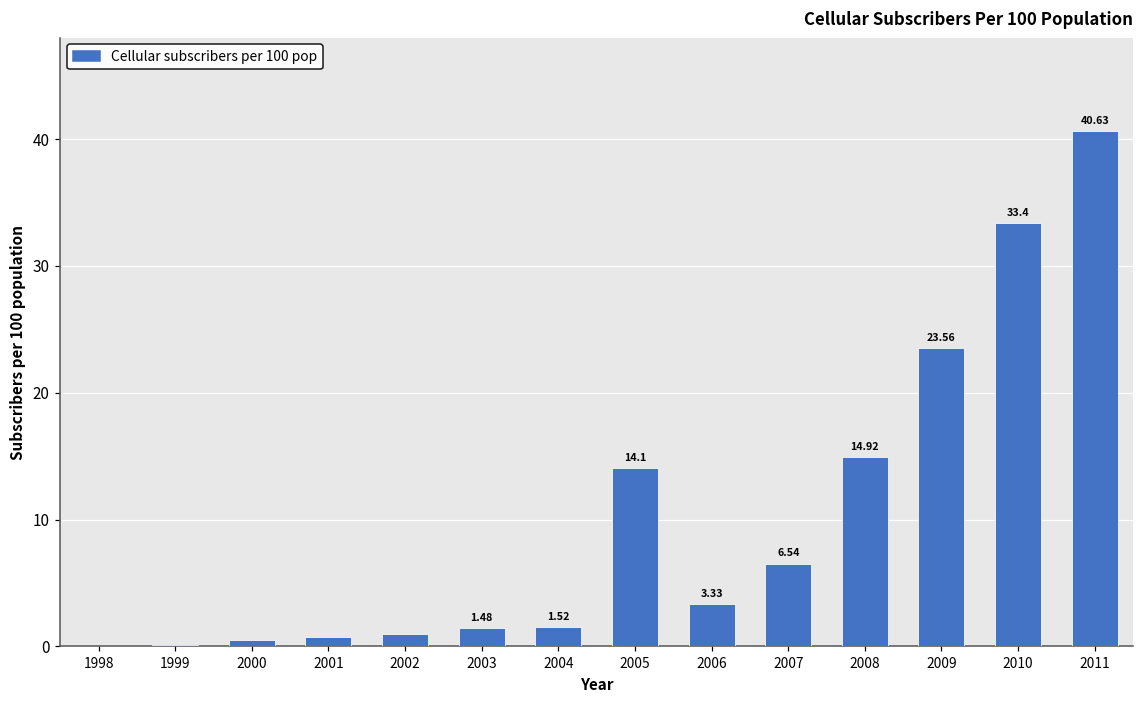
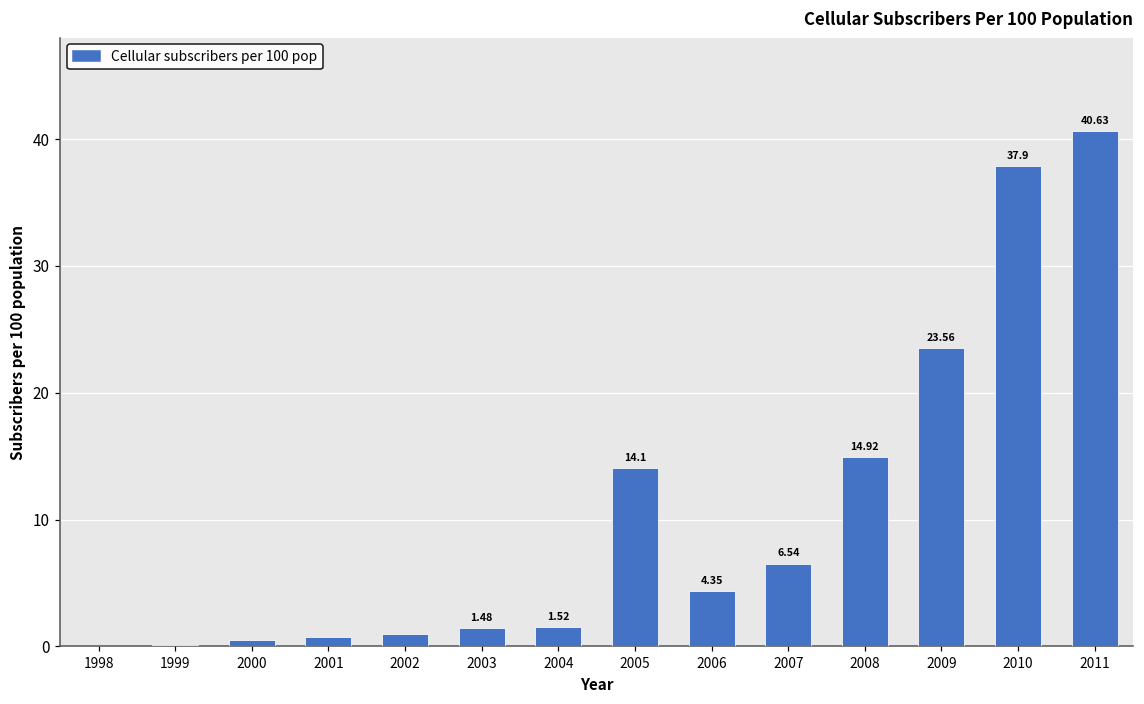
2006: 3.33 -> 4.35
2010: 33.4 -> 37.9
